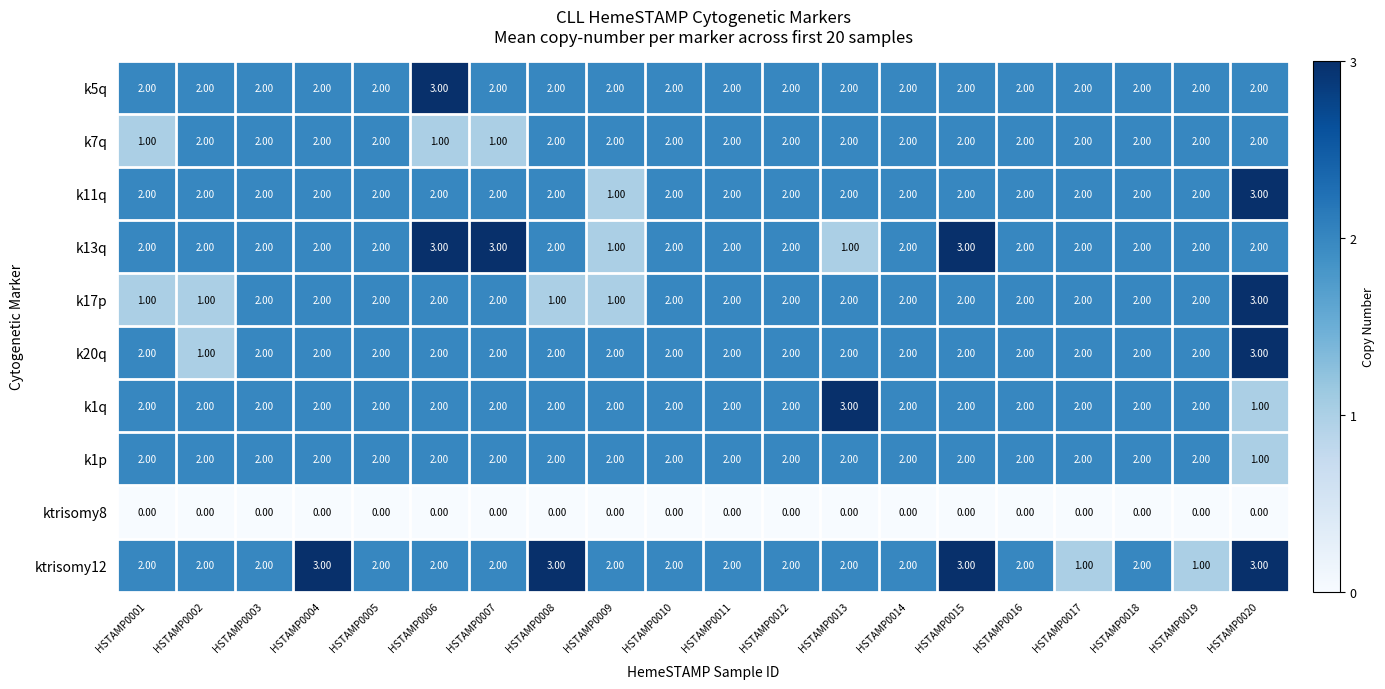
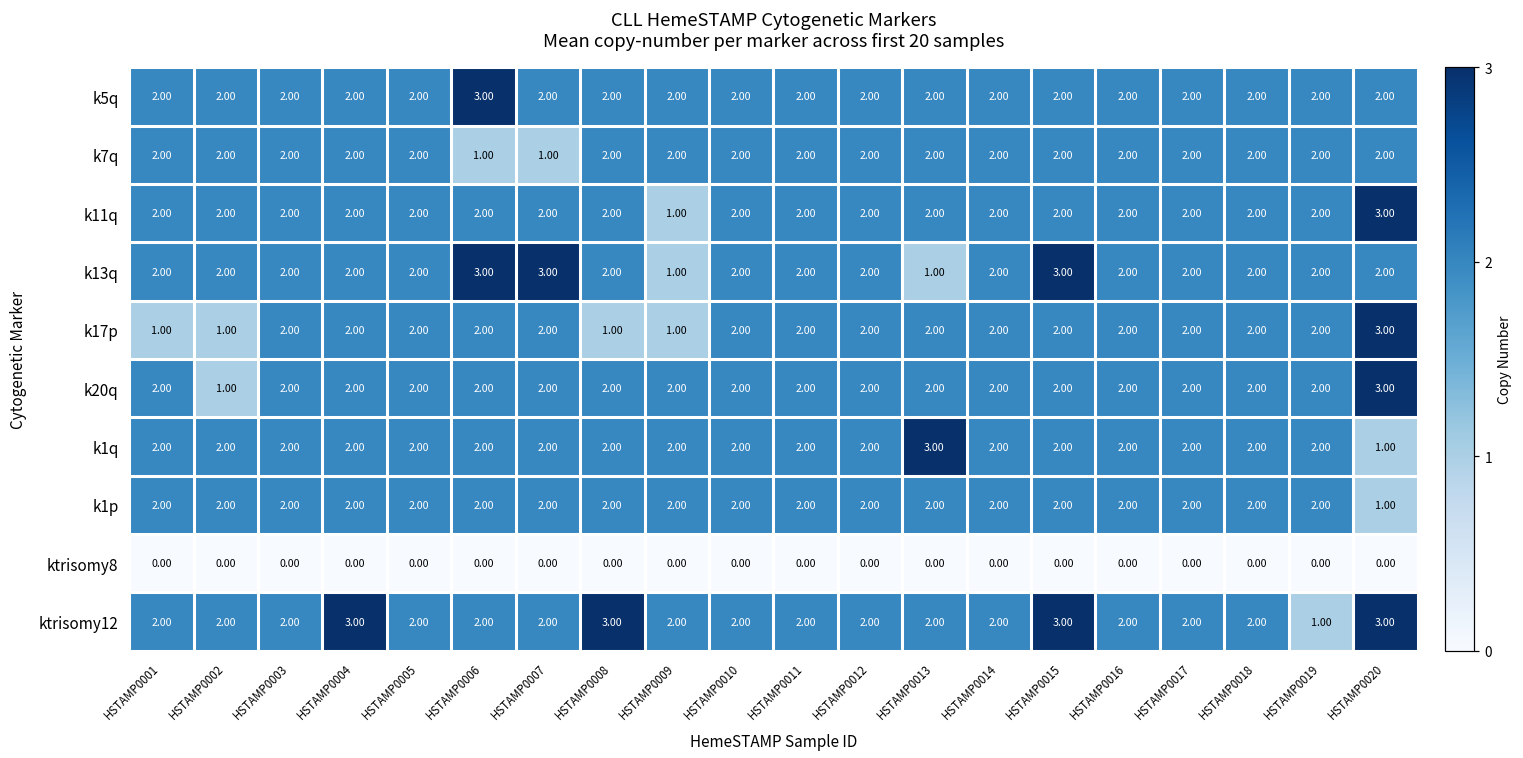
k7q, HSTAMP0001: 1.00 -> 2.00
ktrisomy12, HSTAMP0017: 1.00 -> 2.00
